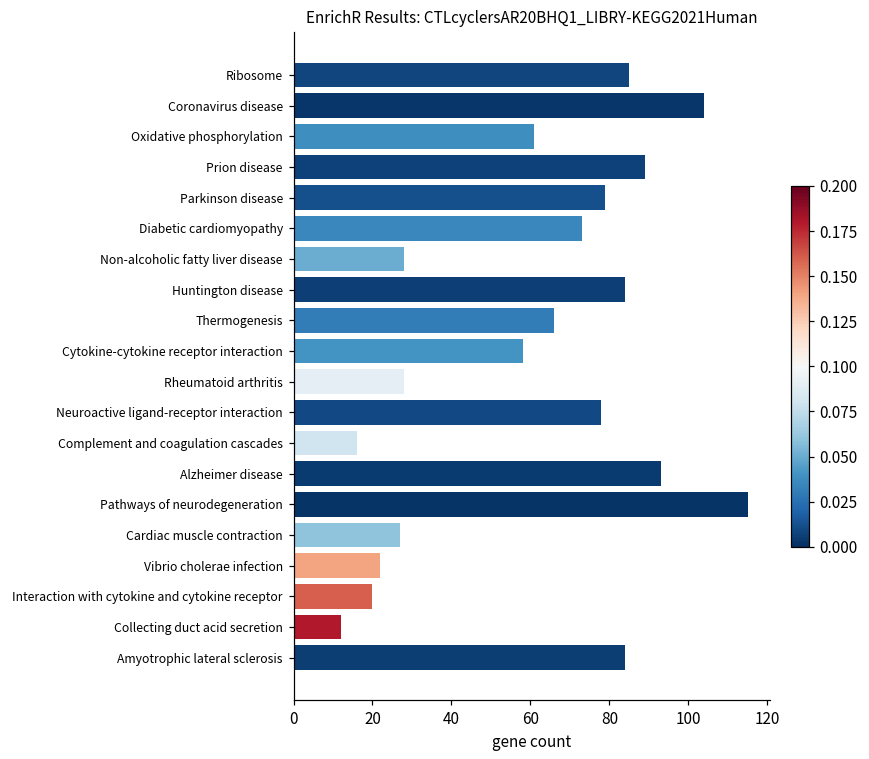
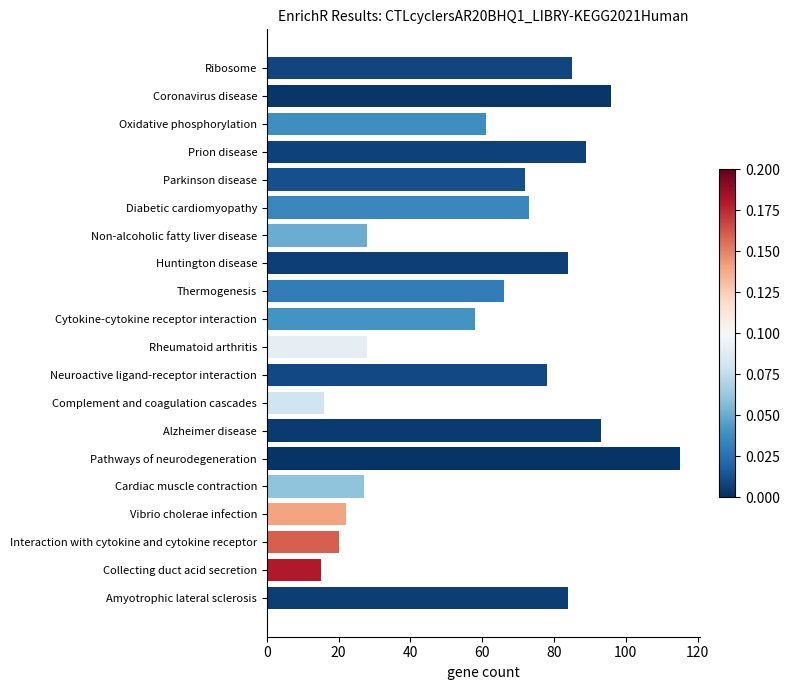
Coronavirus disease: 104 -> 96
Parkinson disease: 79 -> 72
Collecting duct acid secretion: 12 -> 15
